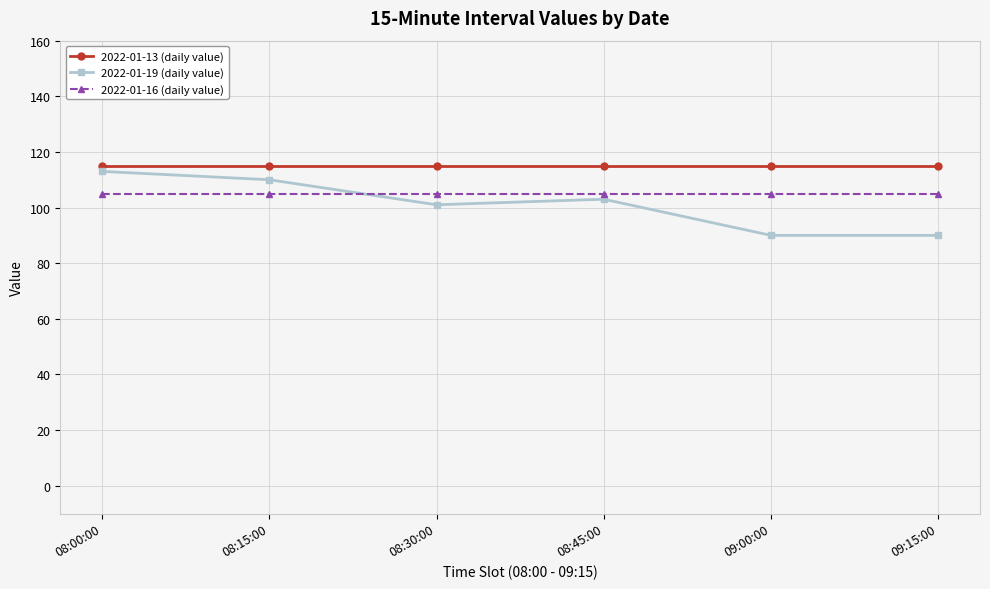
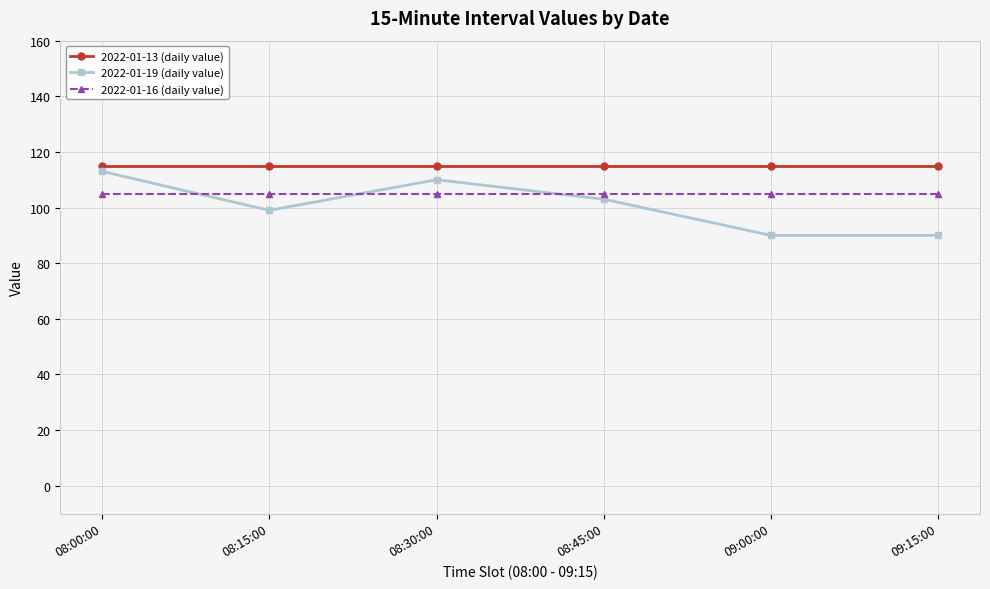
2022-01-19 (daily value), 08:15:00: 110 -> 99
2022-01-19 (daily value), 08:30:00: 101 -> 110
